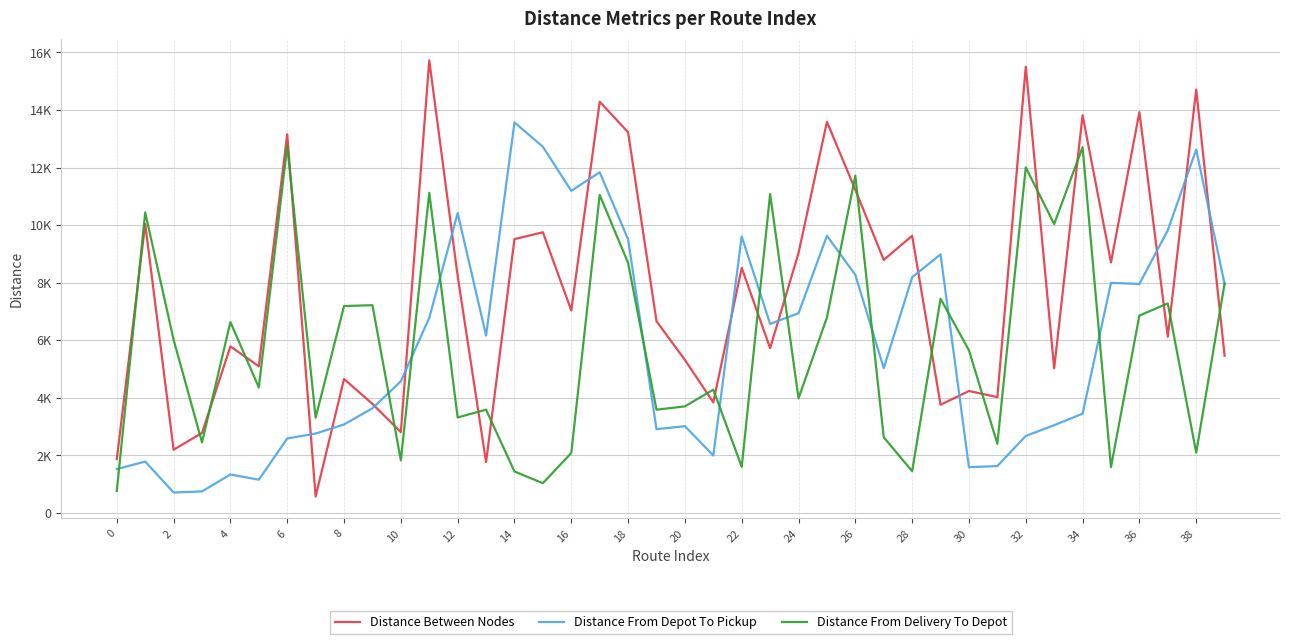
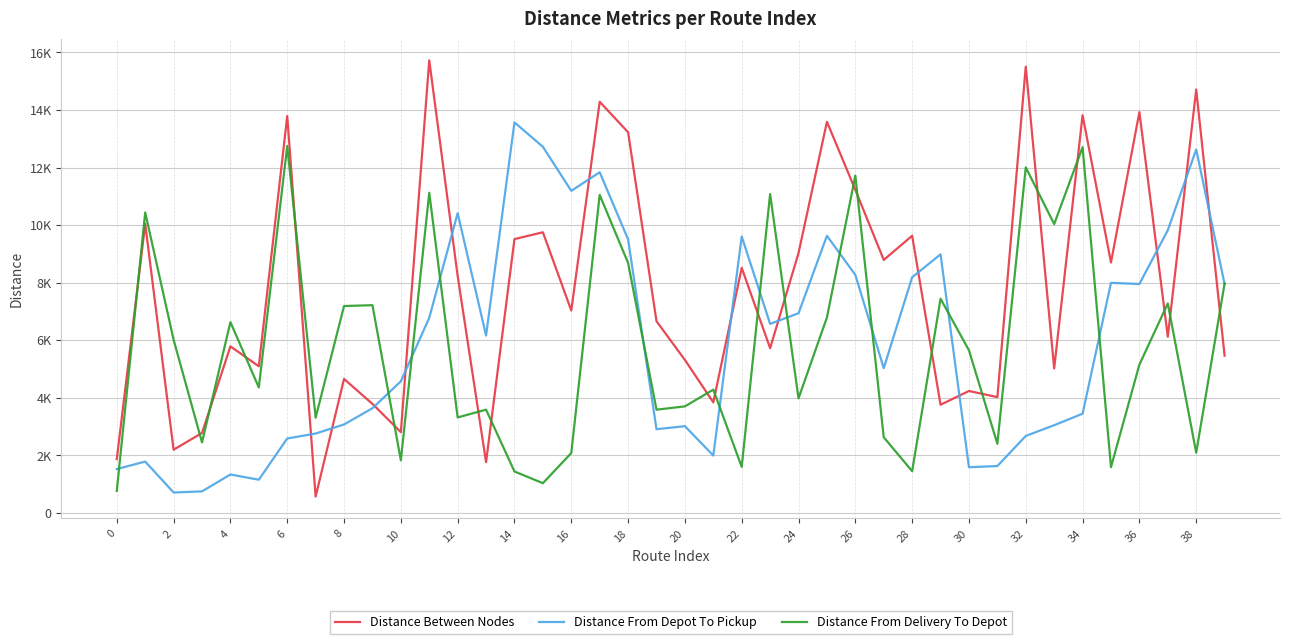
Distance Between Nodes, 6: 13200 -> 13800
Distance From Delivery To Depot, 36: 6900 -> 5100
